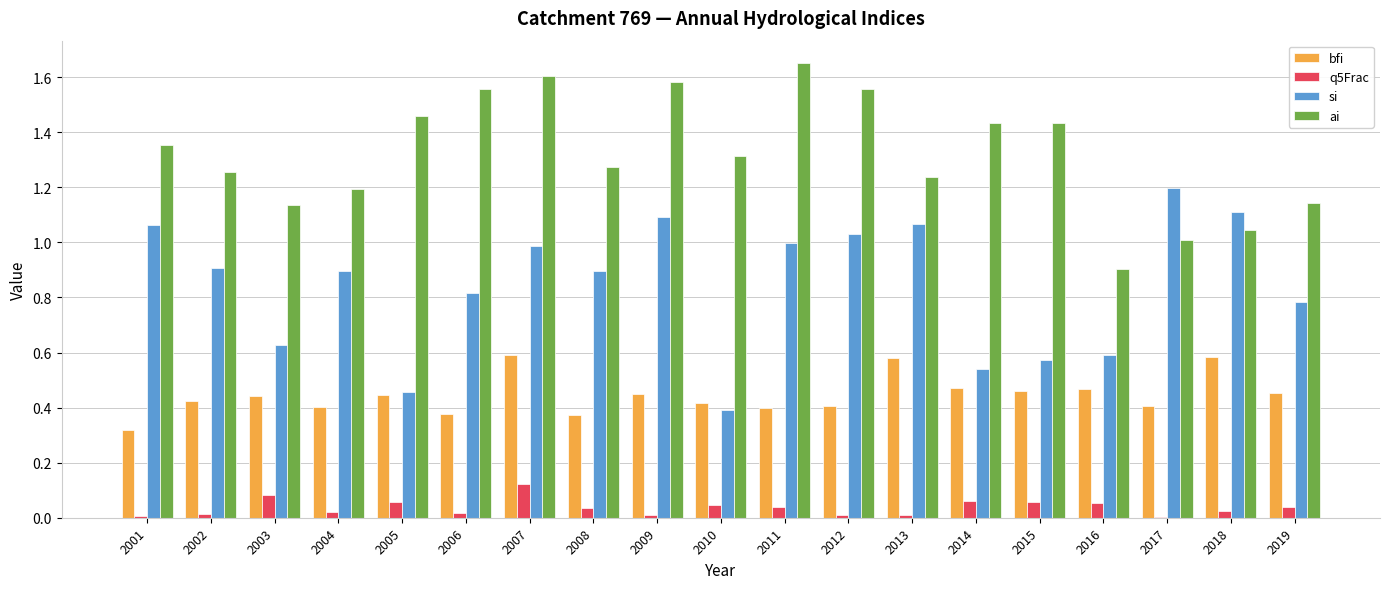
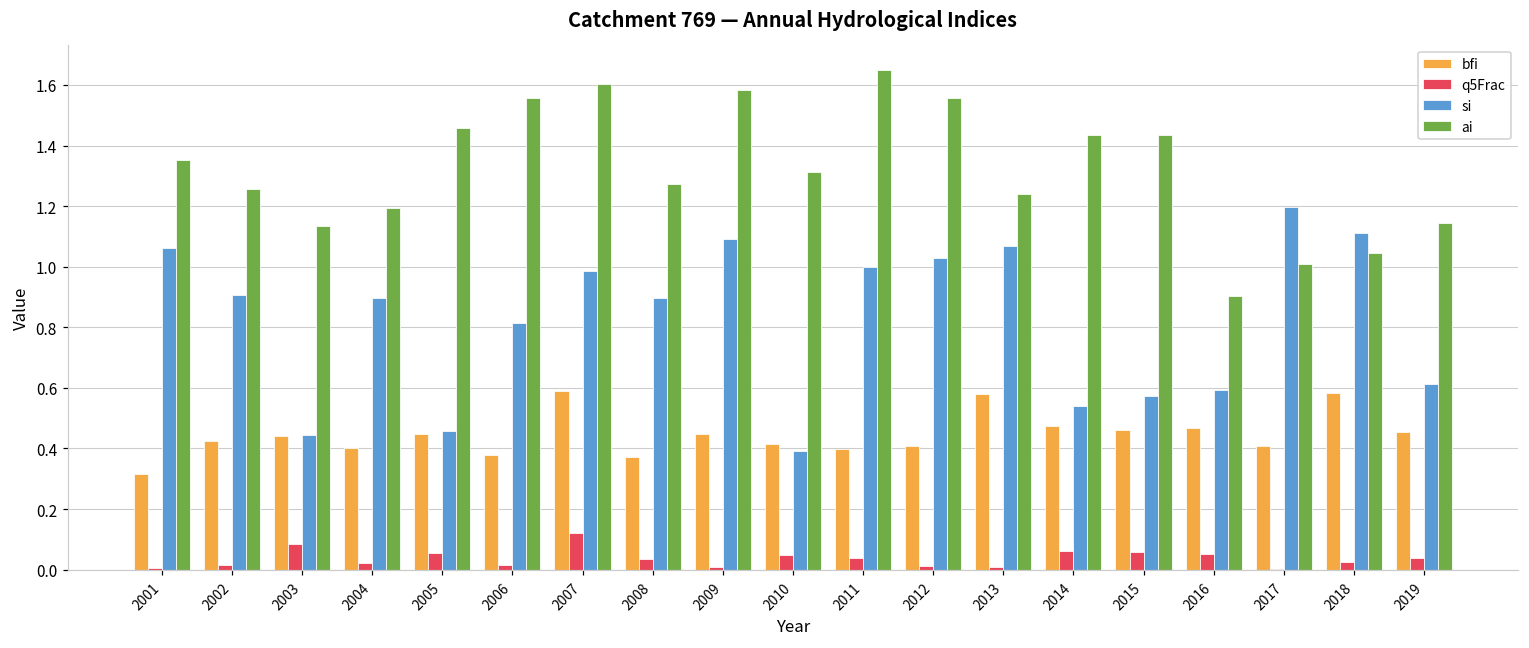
si, 2003: 0.63 -> 0.44
si, 2019: 0.78 -> 0.61
